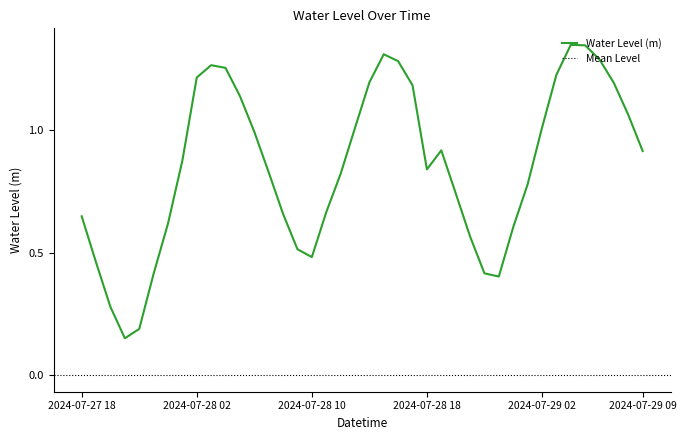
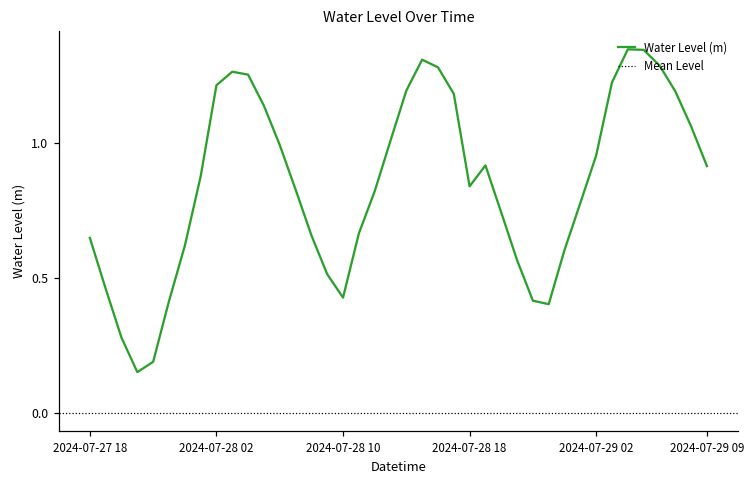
2024-07-28 10: 0.48 -> 0.43
2024-07-29 02: 1.01 -> 0.95
